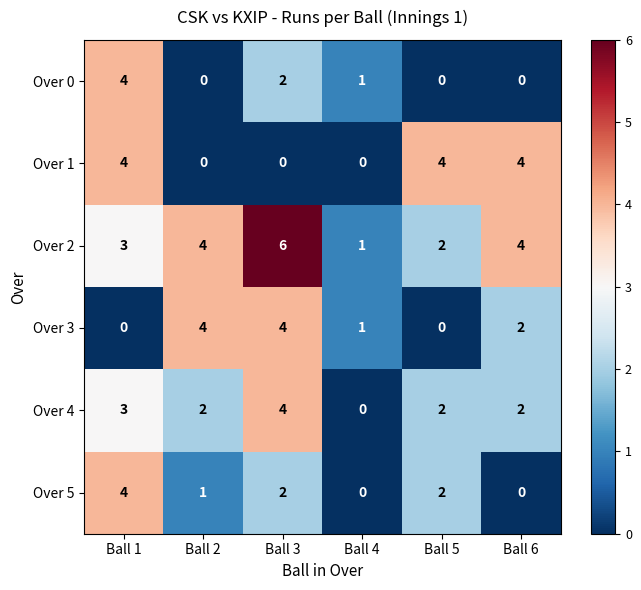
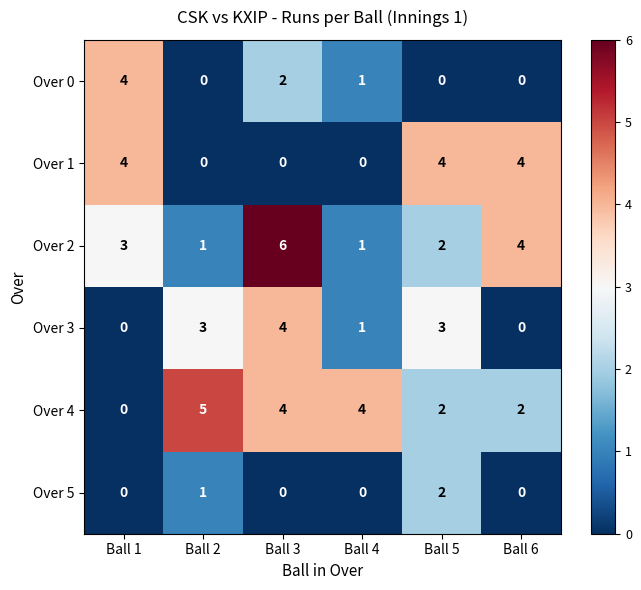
Over 2, Ball 2: 4 -> 1
Over 3, Ball 2: 4 -> 3
Over 3, Ball 5: 0 -> 3
Over 3, Ball 6: 2 -> 0
Over 4, Ball 1: 3 -> 0
Over 4, Ball 2: 2 -> 5
Over 4, Ball 4: 0 -> 4
Over 5, Ball 1: 4 -> 0
Over 5, Ball 3: 2 -> 0
